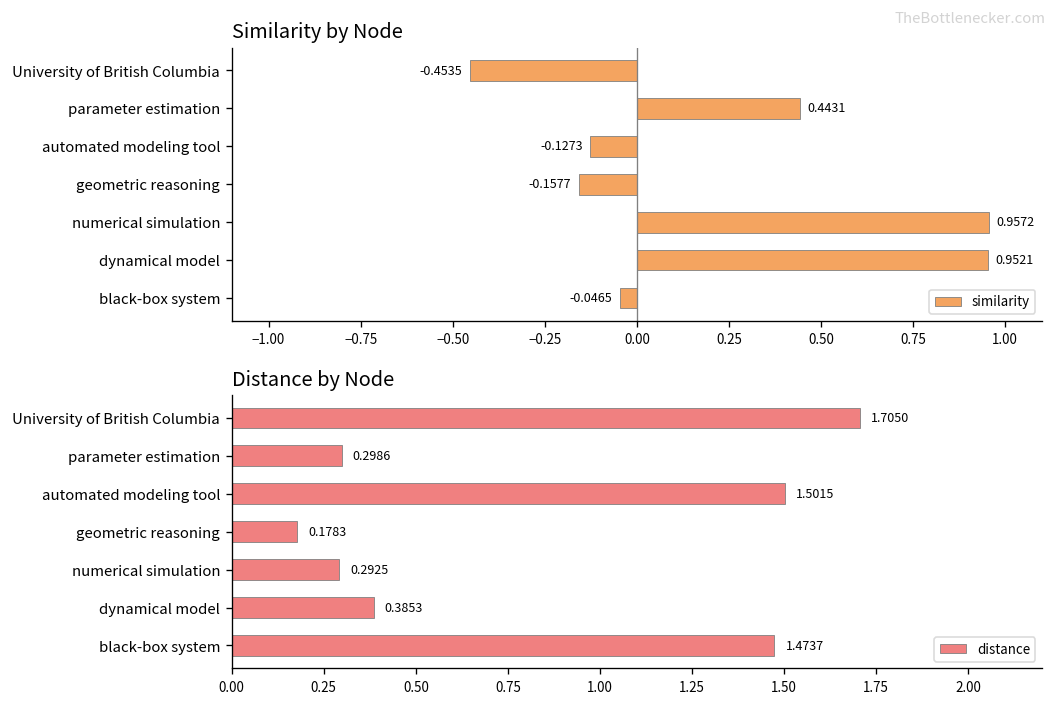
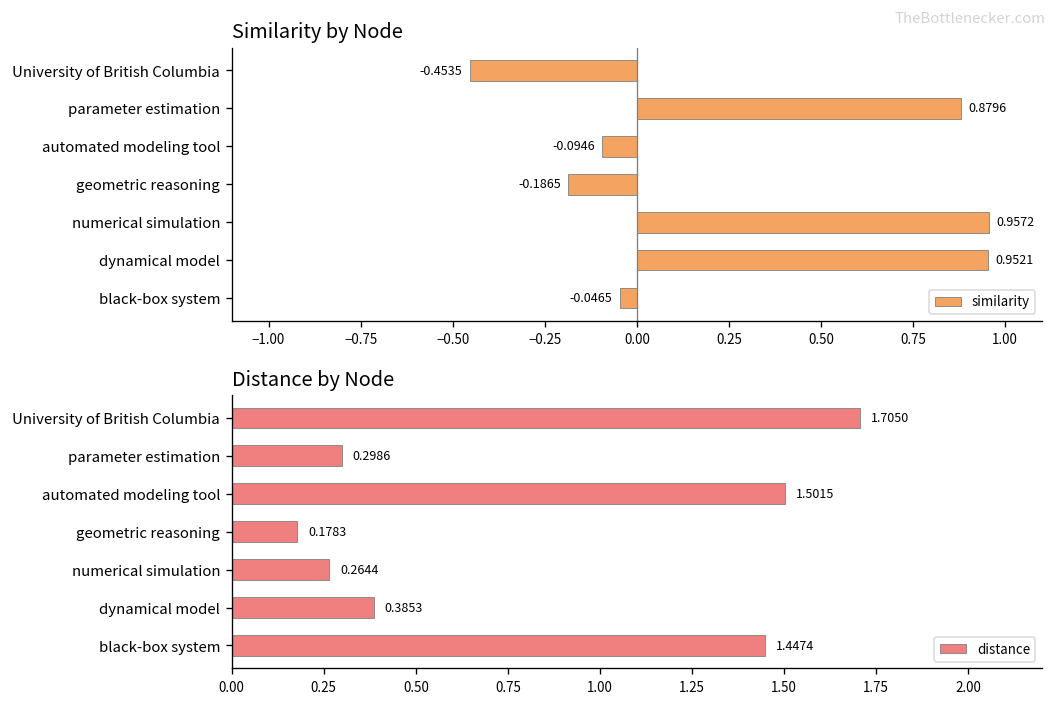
Similarity by Node, parameter estimation: 0.4431 -> 0.8796
Similarity by Node, automated modeling tool: -0.1273 -> -0.0946
Similarity by Node, geometric reasoning: -0.1577 -> -0.1865
Distance by Node, numerical simulation: 0.2925 -> 0.2644
Distance by Node, black-box system: 1.4737 -> 1.4474
